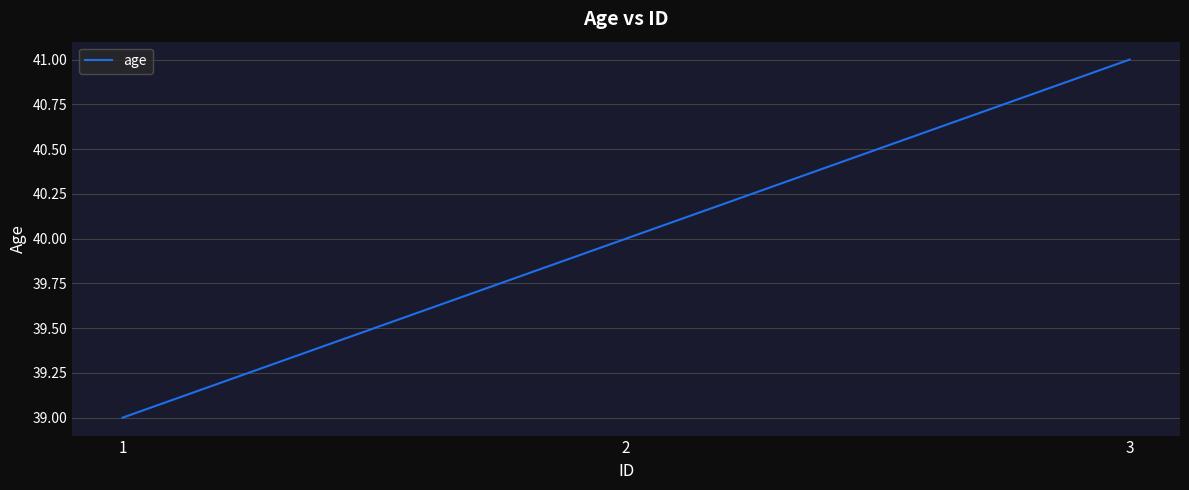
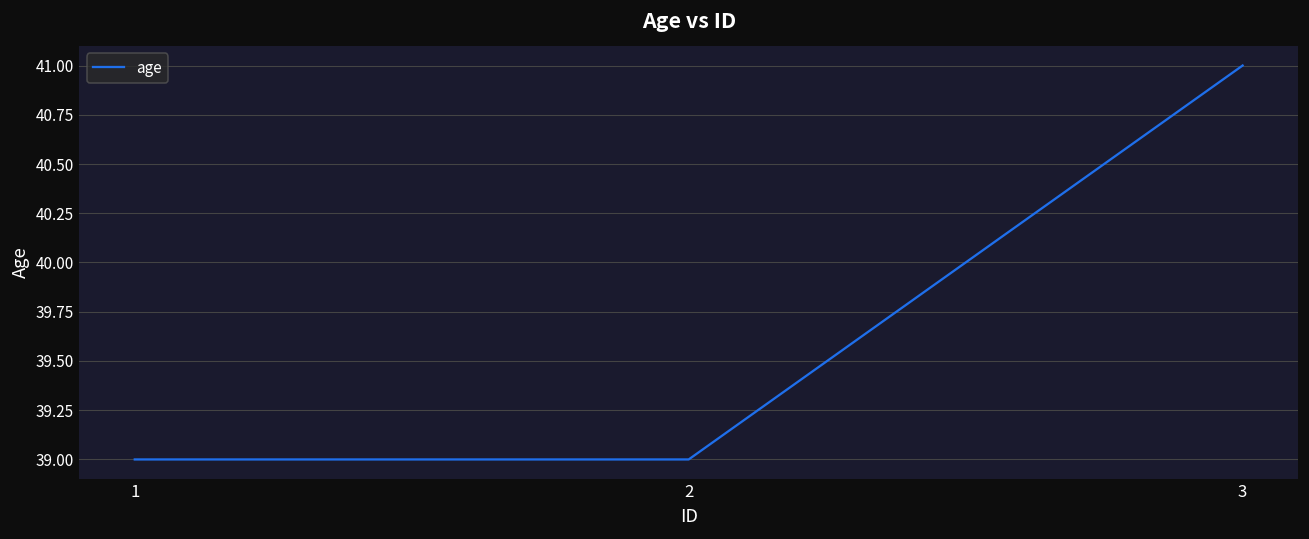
2: 40 -> 39
